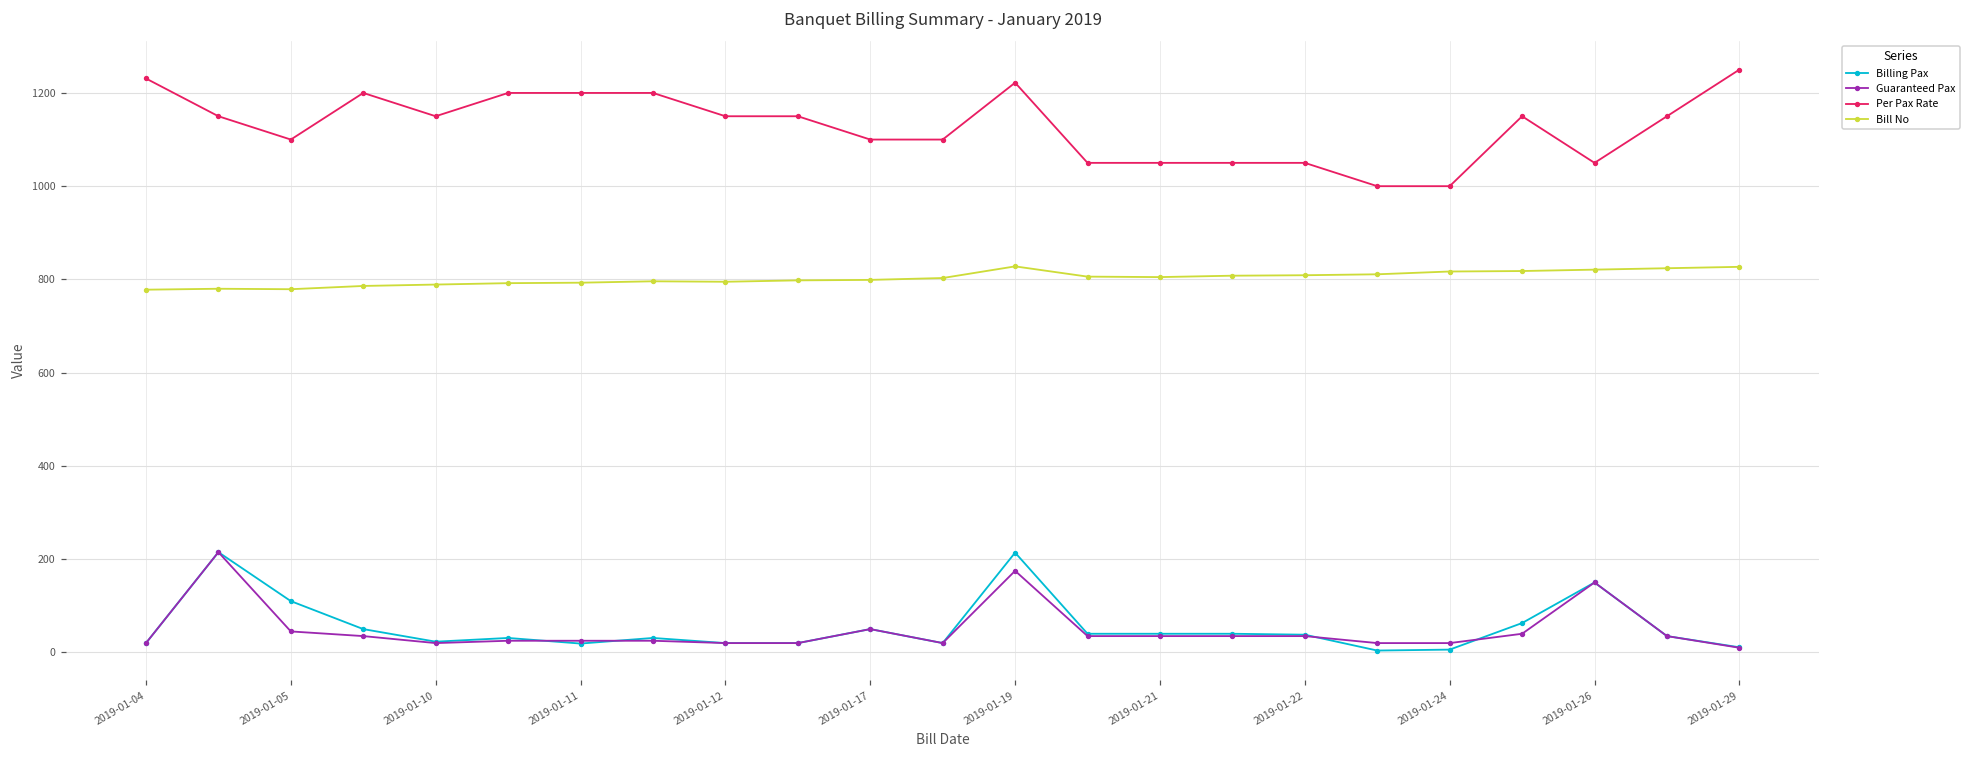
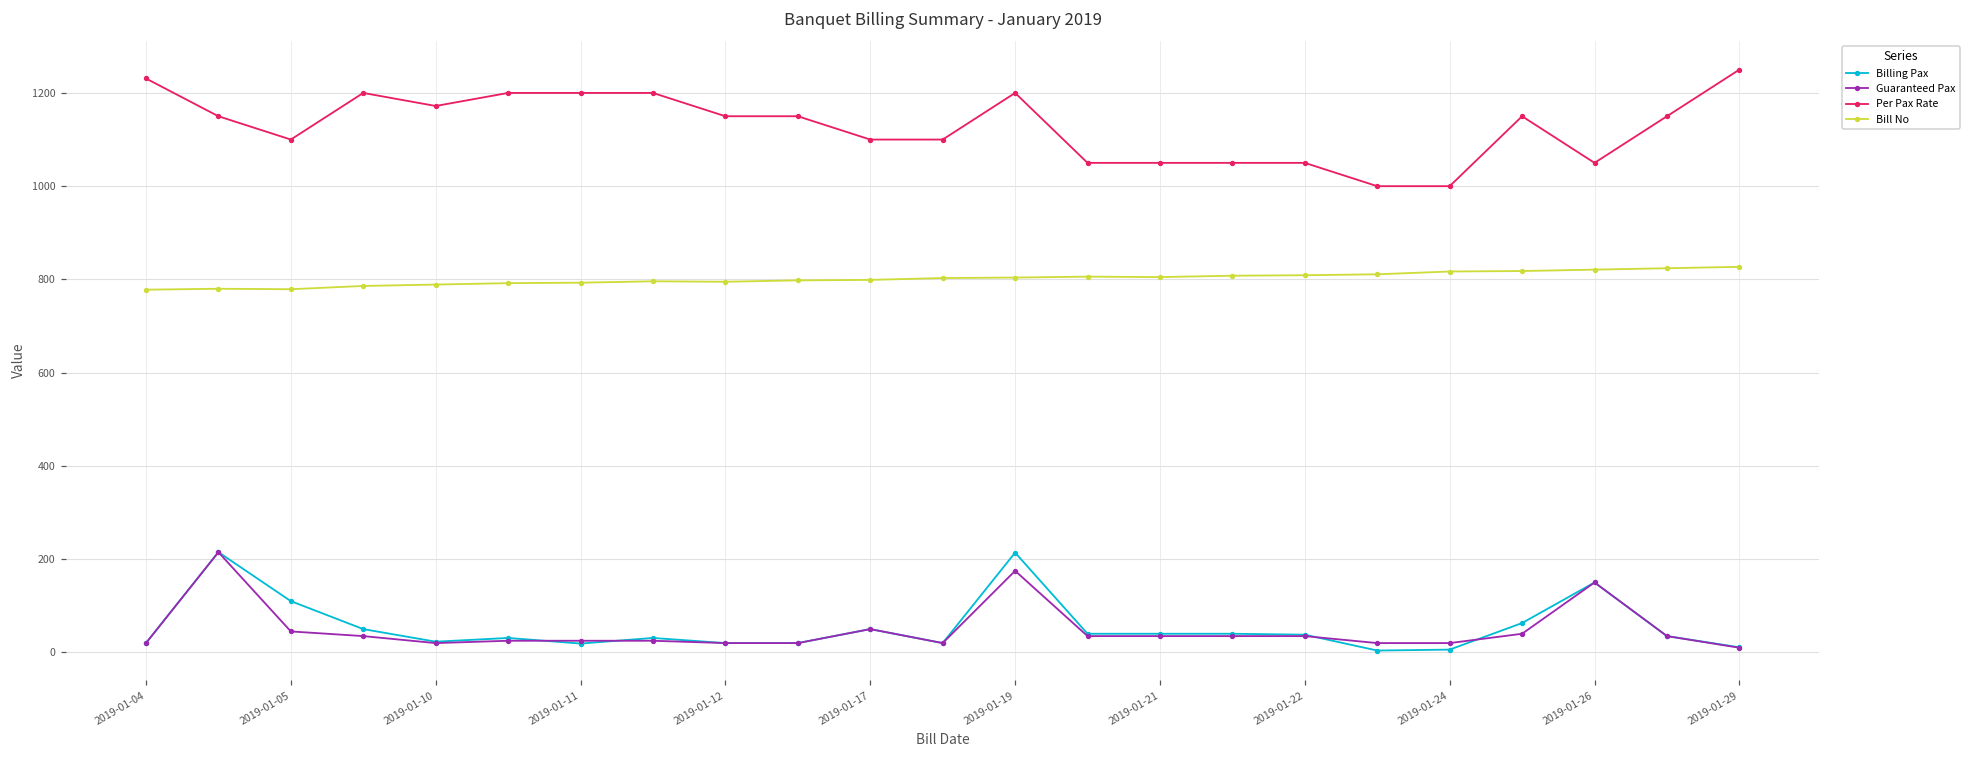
Per Pax Rate, 2019-01-10: 1150 -> 1170
Per Pax Rate, 2019-01-19: 1220 -> 1200
Bill No, 2019-01-19: 830 -> 800
